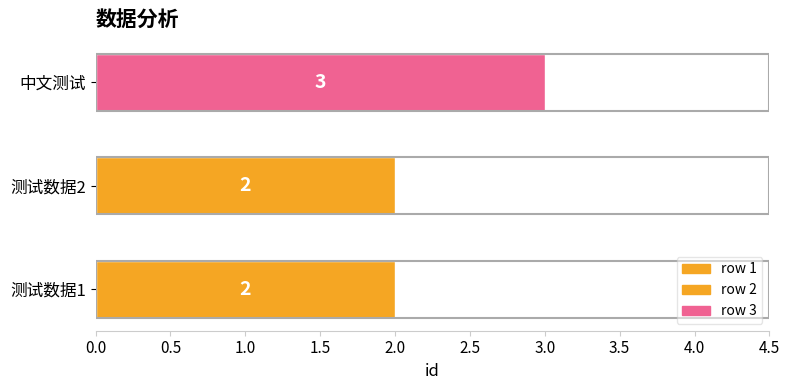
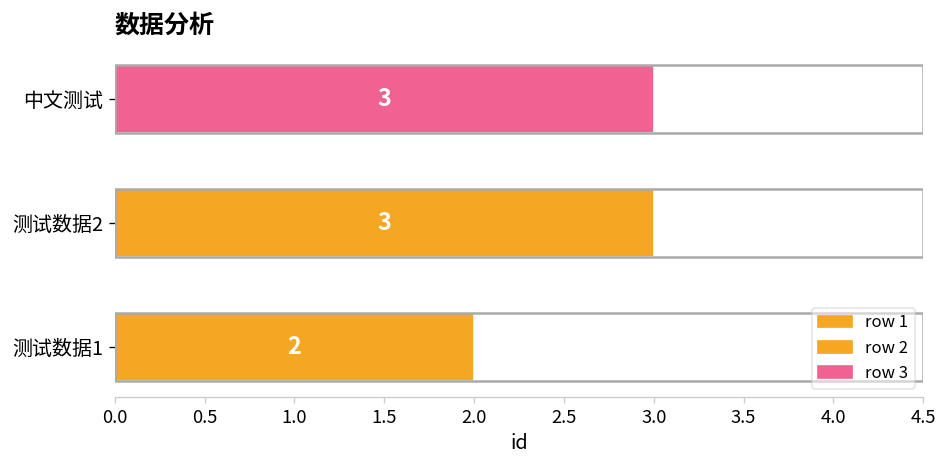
测试数据2: 2 -> 3
